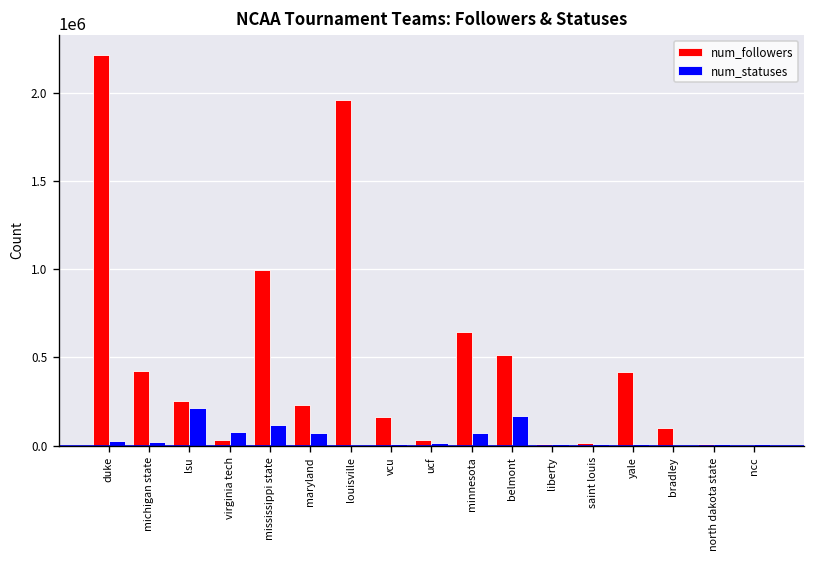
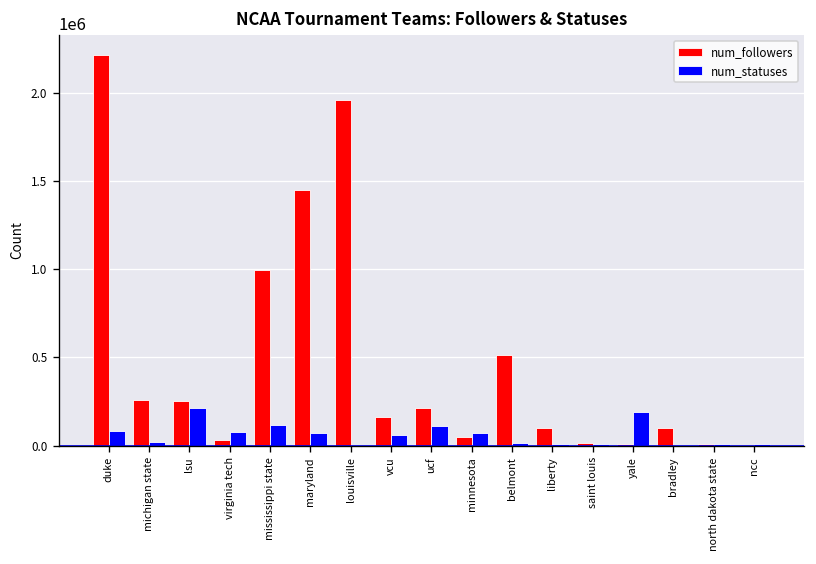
num_statuses, duke: 30000 -> 90000
num_followers, michigan state: 420000 -> 260000
num_followers, maryland: 230000 -> 1450000
num_statuses, vcu: 10000 -> 60000
num_followers, ucf: 30000 -> 220000
num_statuses, ucf: 10000 -> 110000
num_followers, minnesota: 640000 -> 50000
num_statuses, belmont: 170000 -> 10000
num_followers, liberty: 10000 -> 100000
num_followers, yale: 420000 -> 10000
num_statuses, yale: 10000 -> 190000
